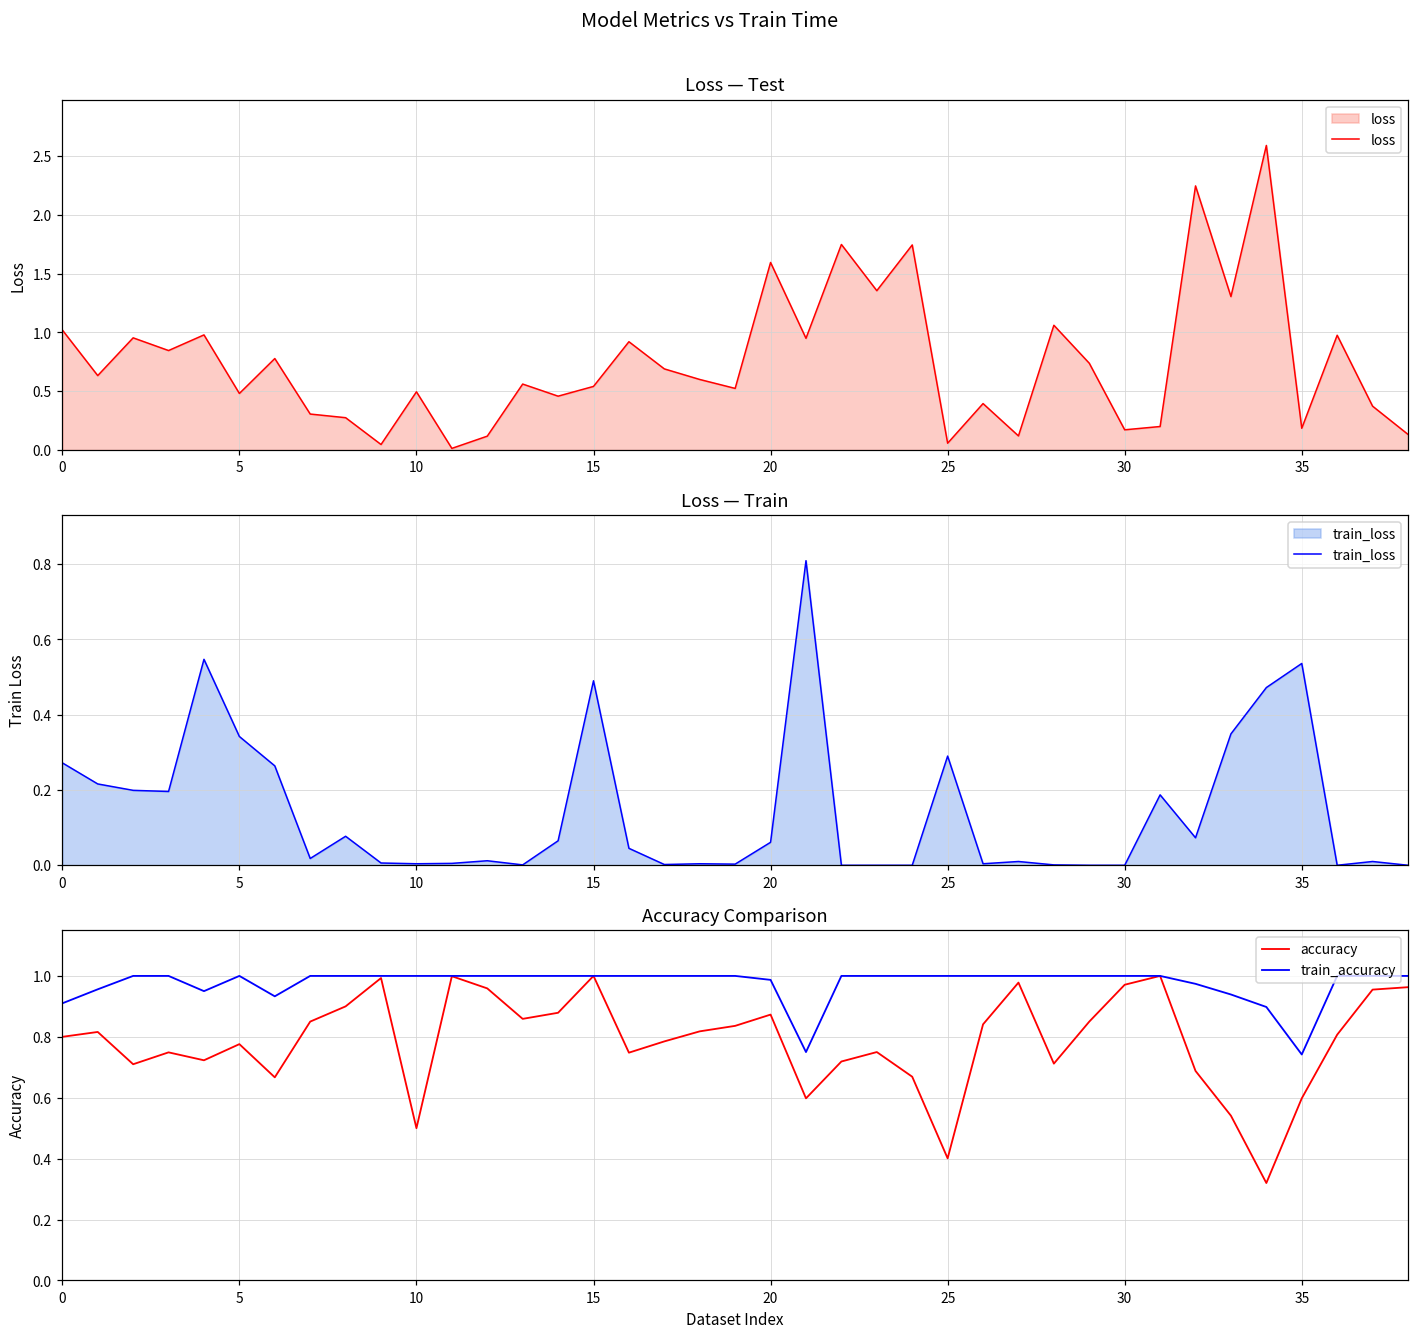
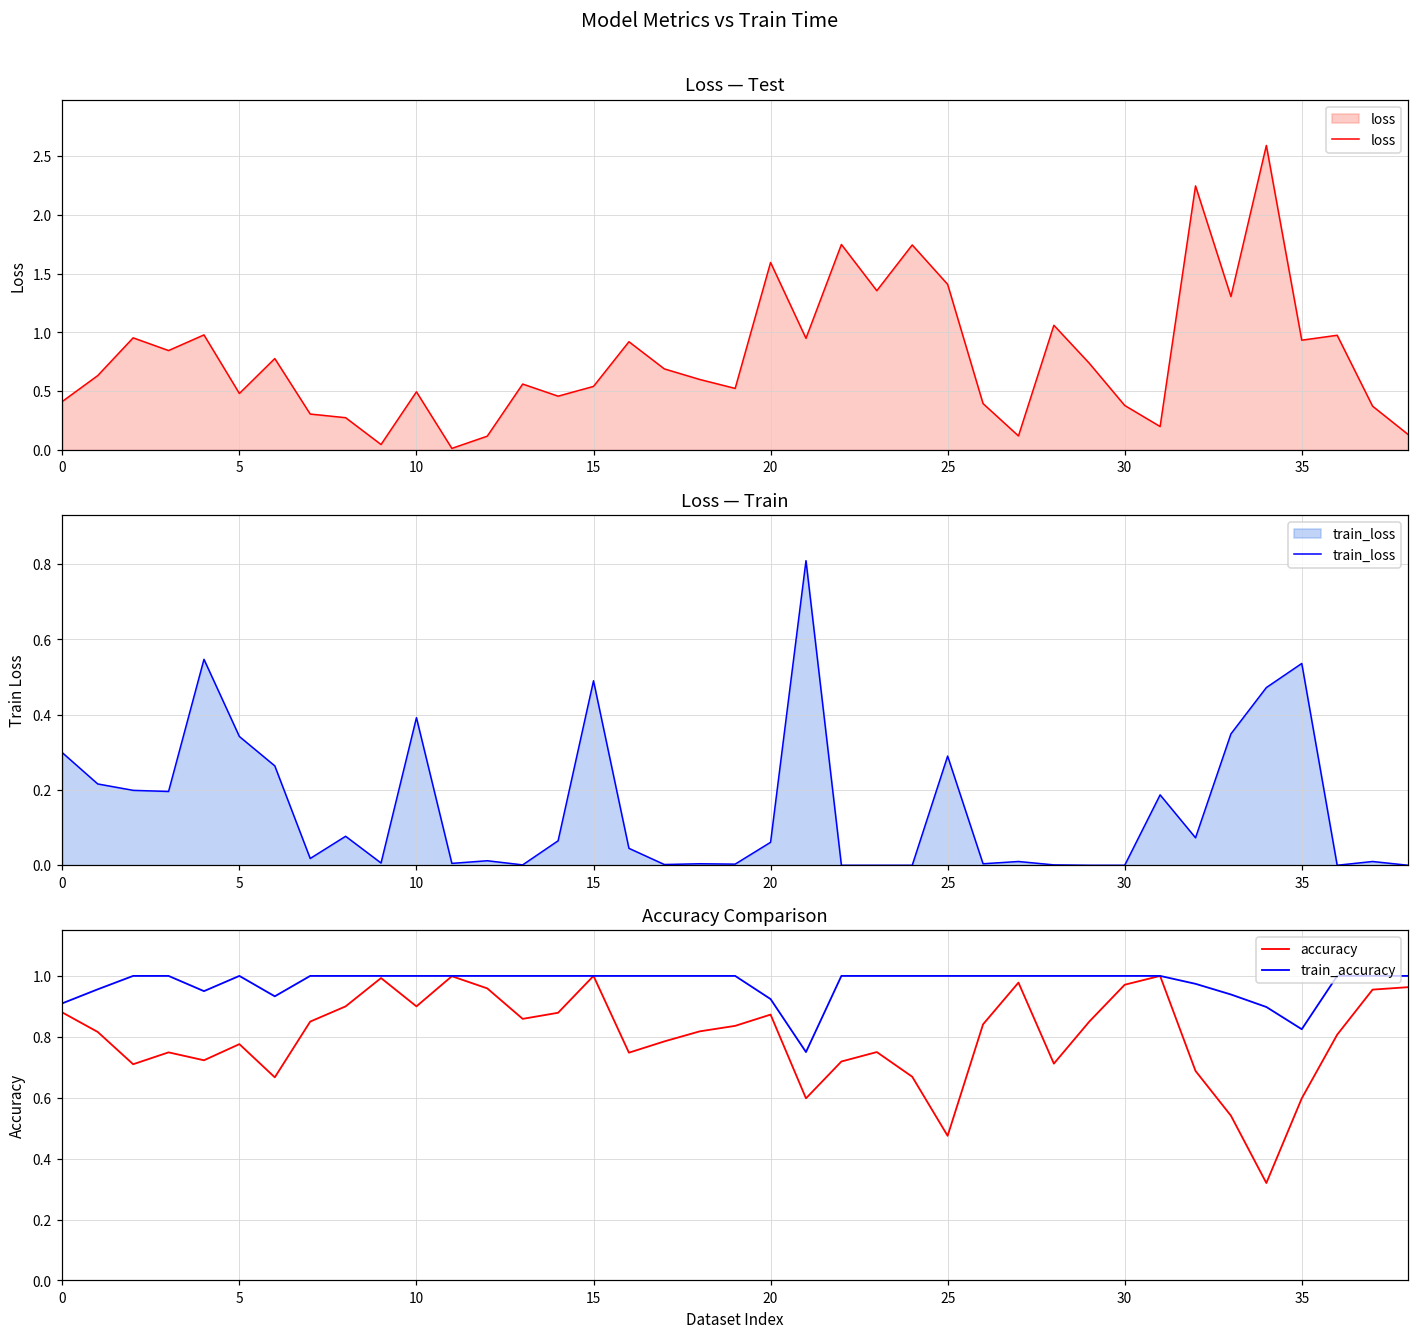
Loss — Test, 0: 1.02 -> 0.41
Loss — Test, 25: 0.06 -> 1.41
Loss — Test, 30: 0.17 -> 0.38
Loss — Test, 35: 0.19 -> 0.93
Loss — Train, 0: 0.27 -> 0.30
Loss — Train, 10: 0.00 -> 0.39
Accuracy Comparison, accuracy, 0: 0.80 -> 0.88
Accuracy Comparison, accuracy, 10: 0.5 -> 0.9
Accuracy Comparison, train_accuracy, 20: 0.99 -> 0.92
Accuracy Comparison, accuracy, 25: 0.40 -> 0.48
Accuracy Comparison, train_accuracy, 35: 0.74 -> 0.83
